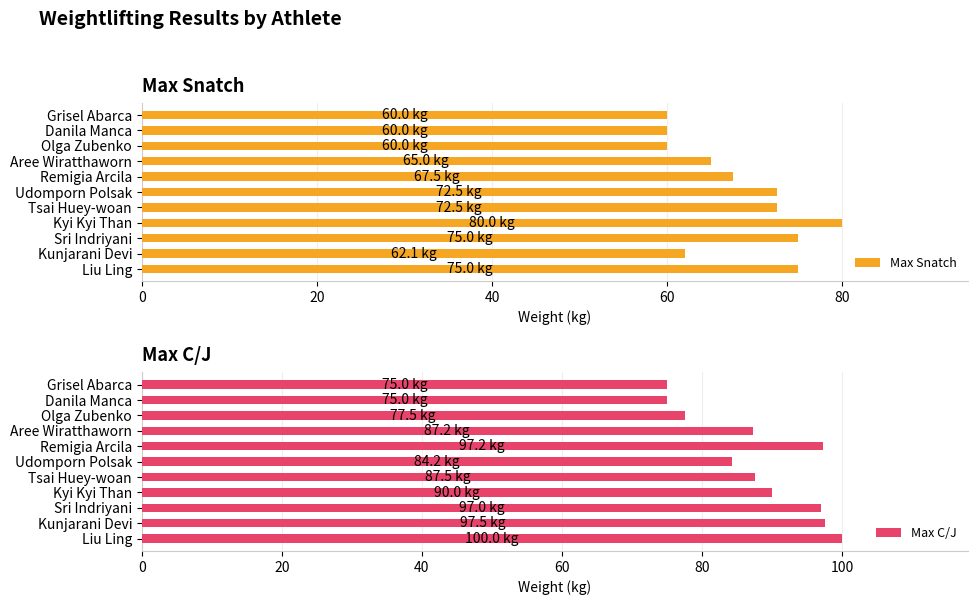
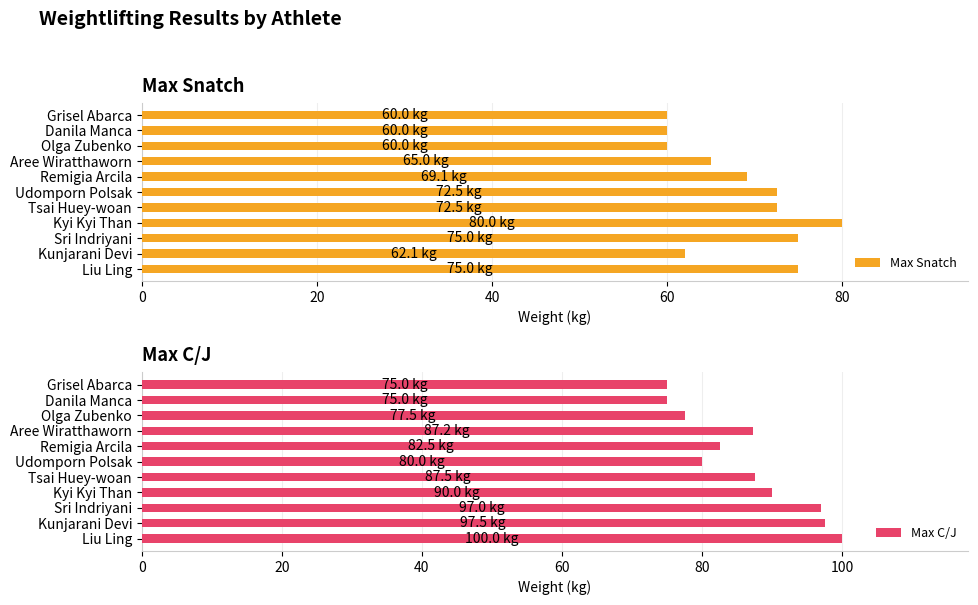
Max Snatch, Remigia Arcila: 67.5 -> 69.1
Max C/J, Remigia Arcila: 97.2 -> 82.5
Max C/J, Udomporn Polsak: 84.2 -> 80.0
